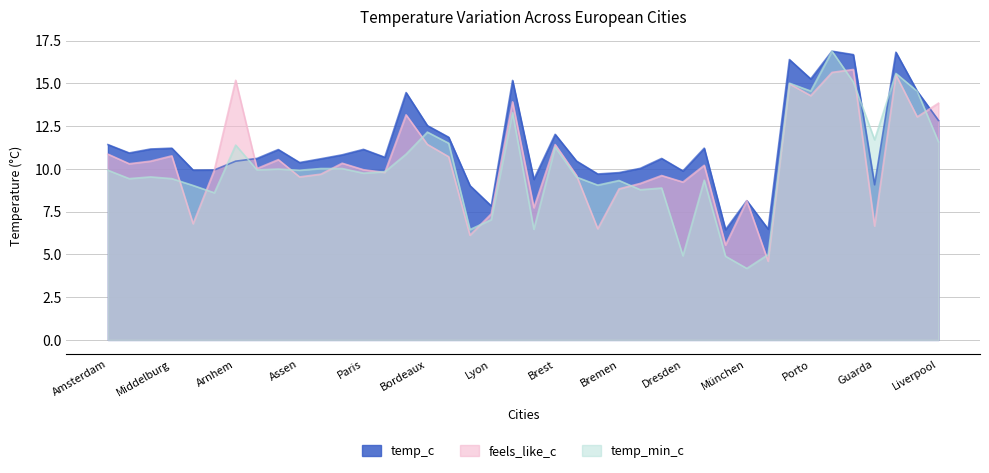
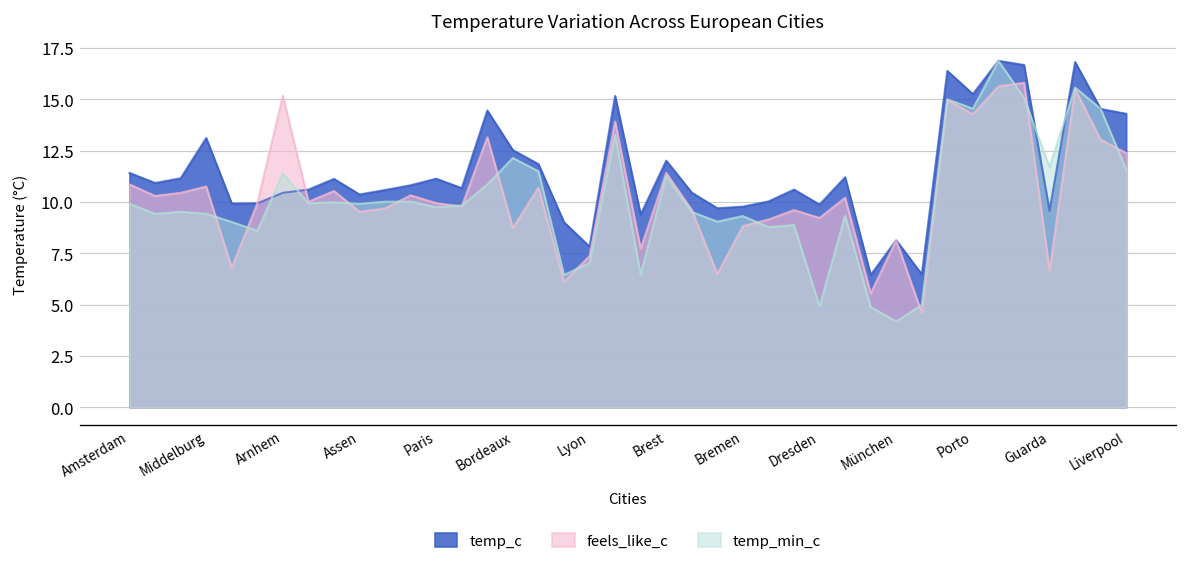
temp_c, Middelburg: 11.2 -> 13.1
feels_like_c, Bordeaux: 11.4 -> 8.7
temp_c, Guarda: 9.1 -> 9.6
temp_c, Liverpool: 12.8 -> 14.3
feels_like_c, Liverpool: 13.8 -> 12.4
